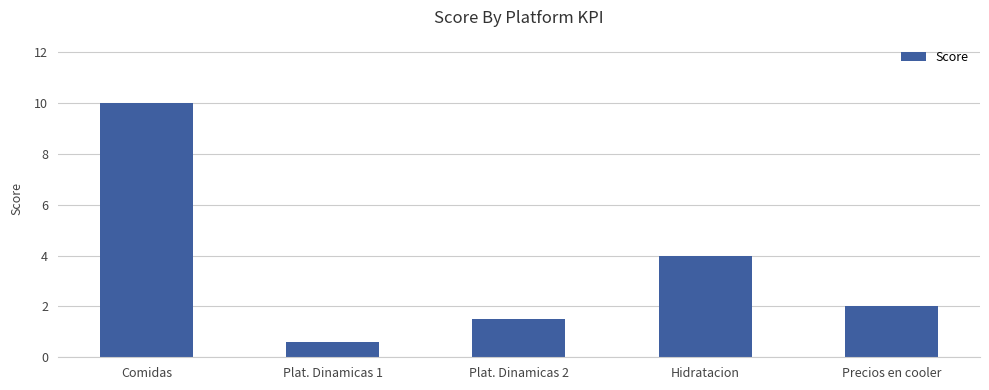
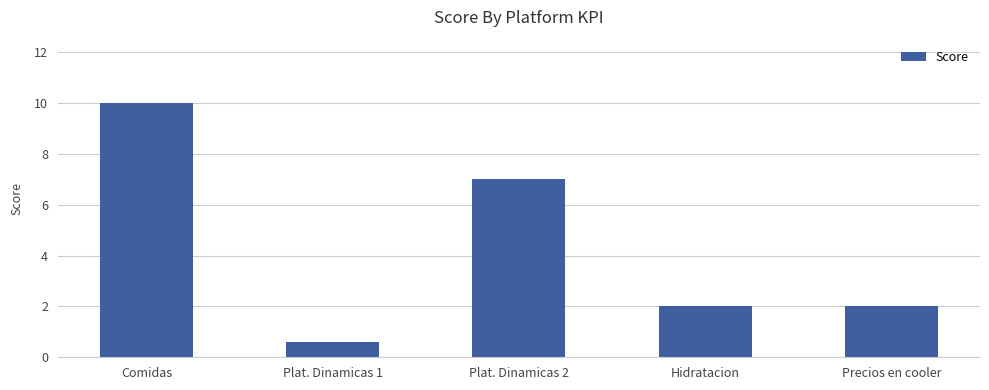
Plat. Dinamicas 2: 1.5 -> 7.0
Hidratacion: 4 -> 2
